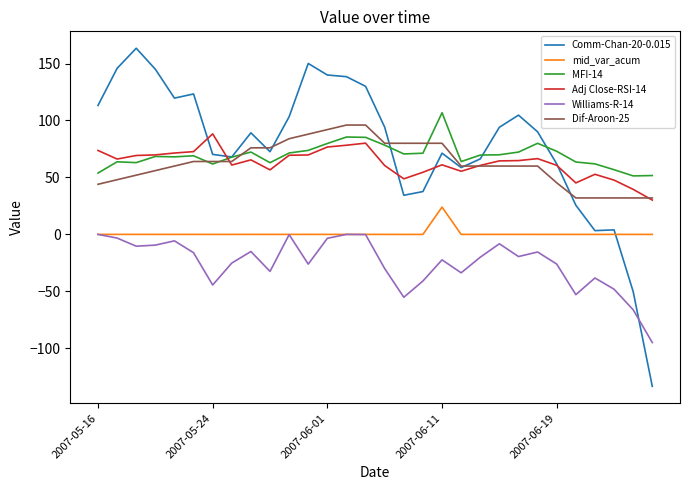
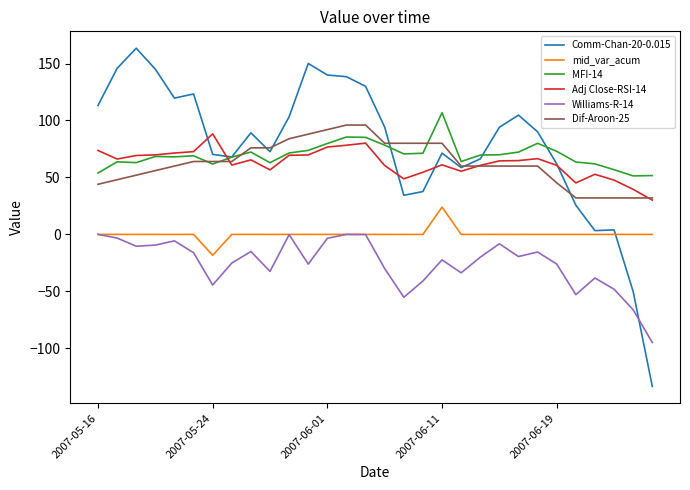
mid_var_acum, 2007-05-24: 0 -> -18
